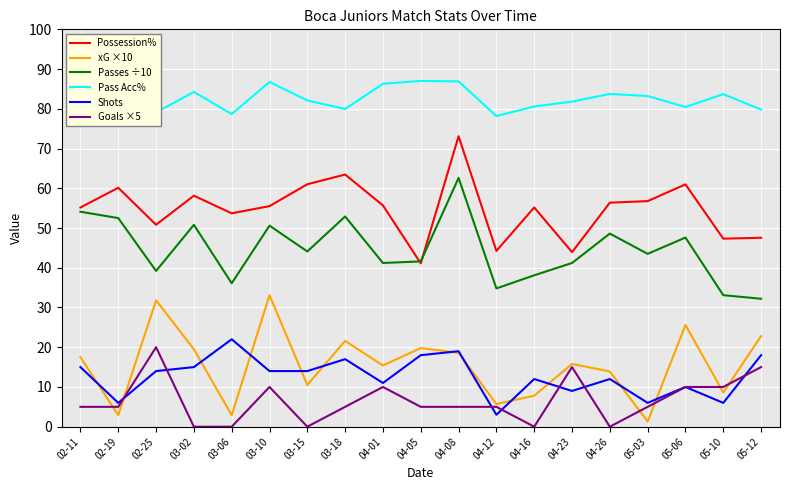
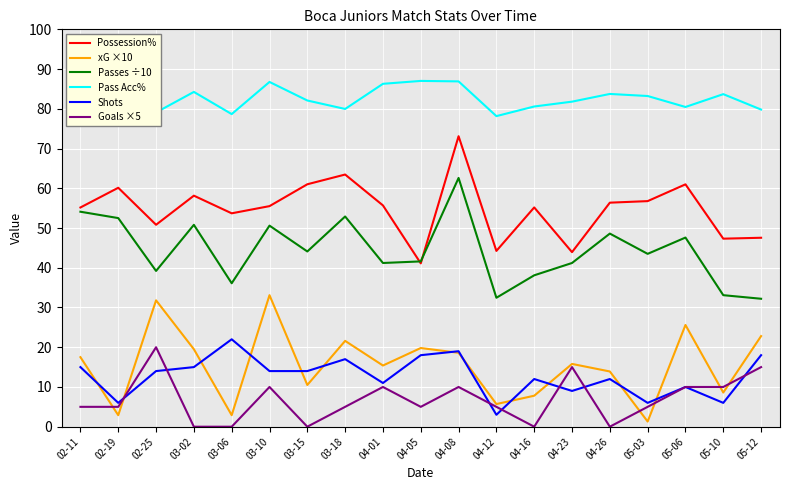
Goals ×5, 04-08: 5 -> 10
Passes ÷10, 04-12: 35 -> 32
